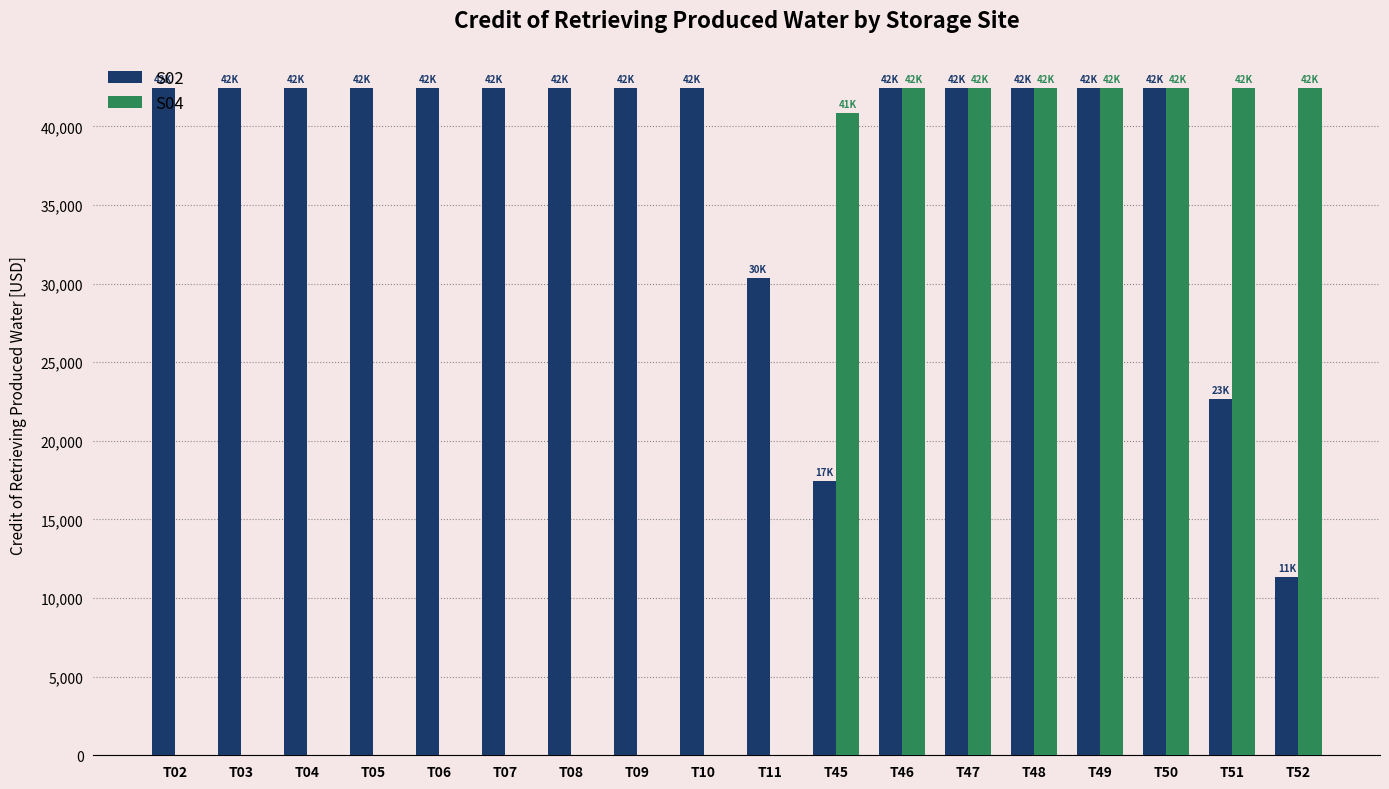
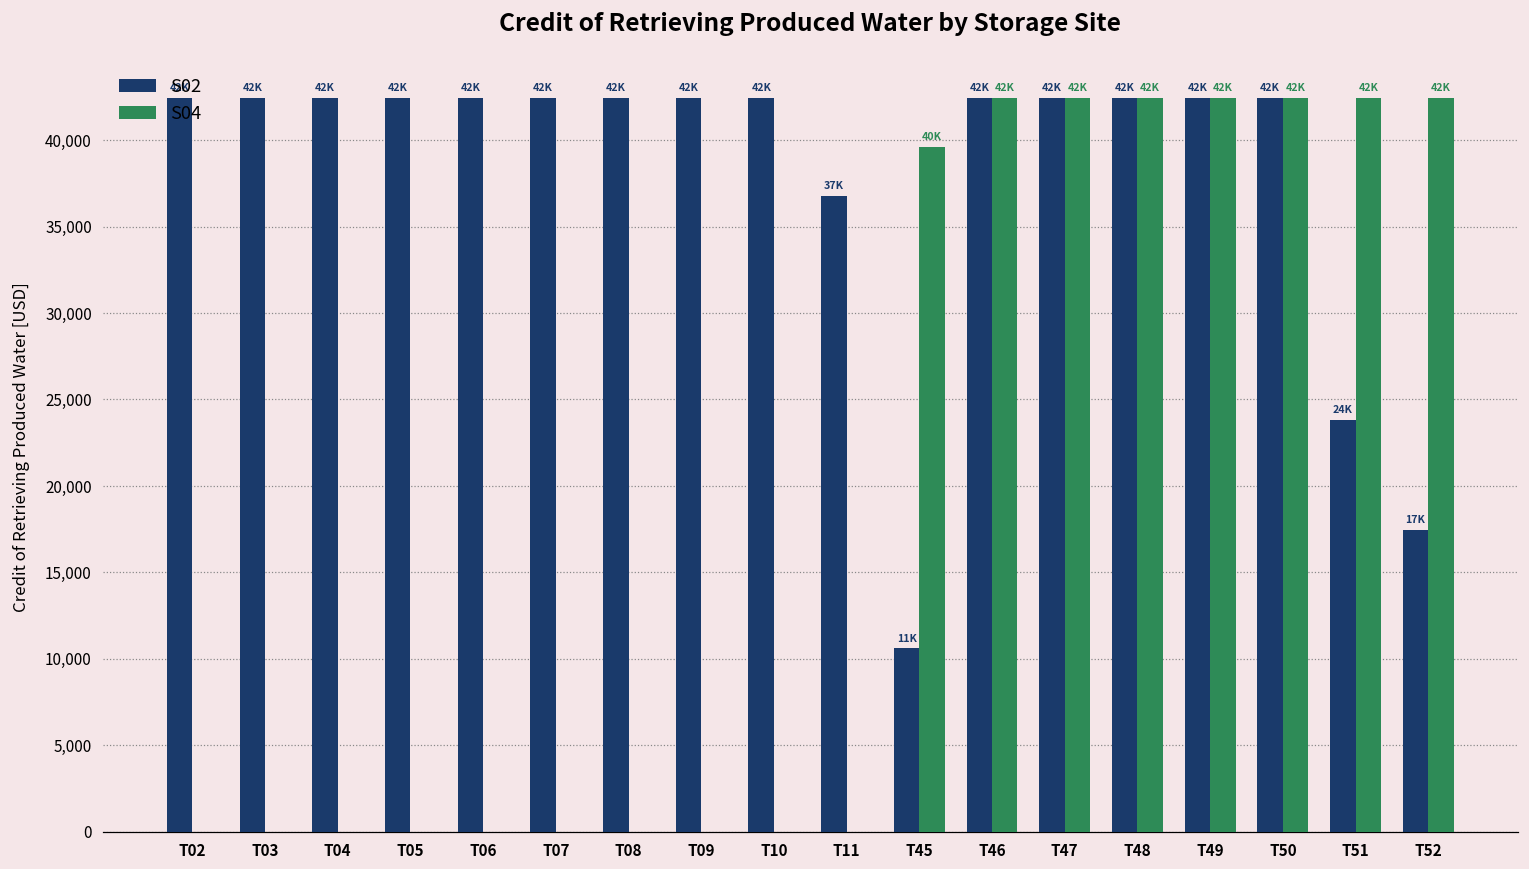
S02, T11: 30K -> 37K
S02, T45: 17K -> 11K
S04, T45: 41K -> 40K
S02, T51: 23K -> 24K
S02, T52: 11K -> 17K
